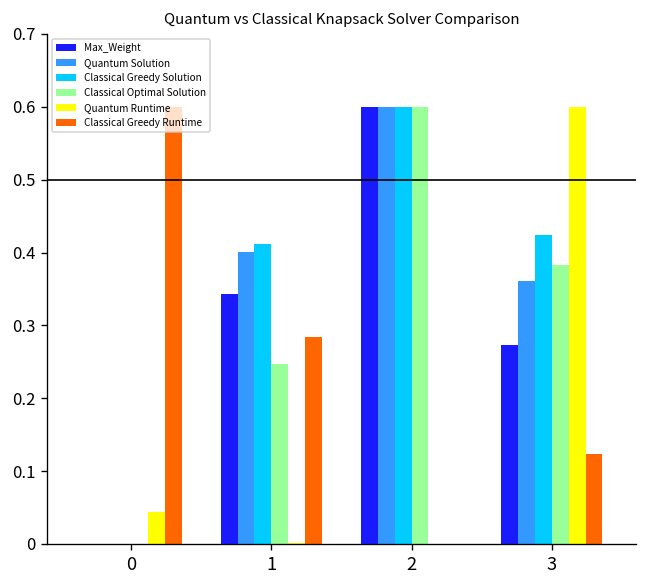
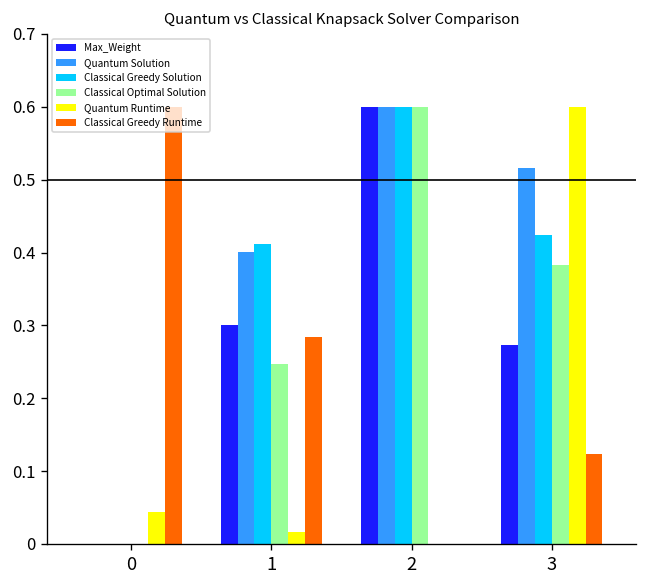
Max_Weight, 1: 0.34 -> 0.30
Quantum Runtime, 1: 0.00 -> 0.02
Quantum Solution, 3: 0.36 -> 0.52
